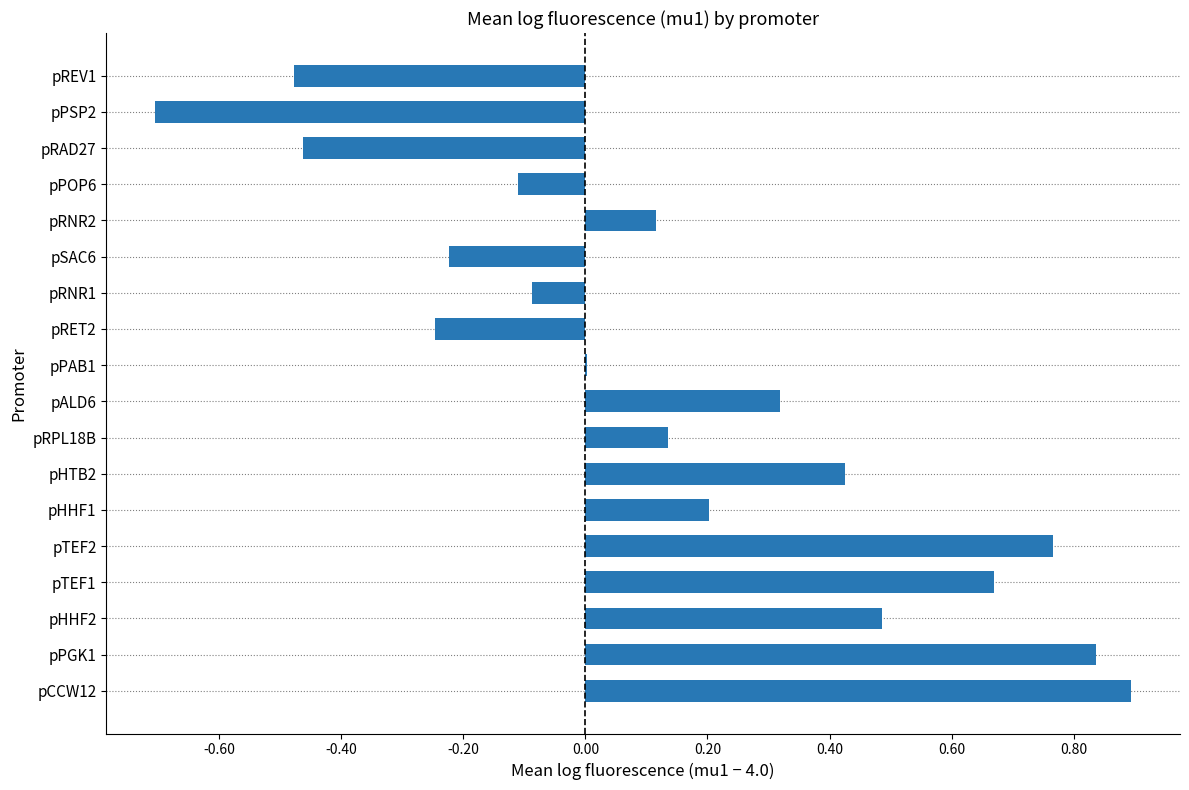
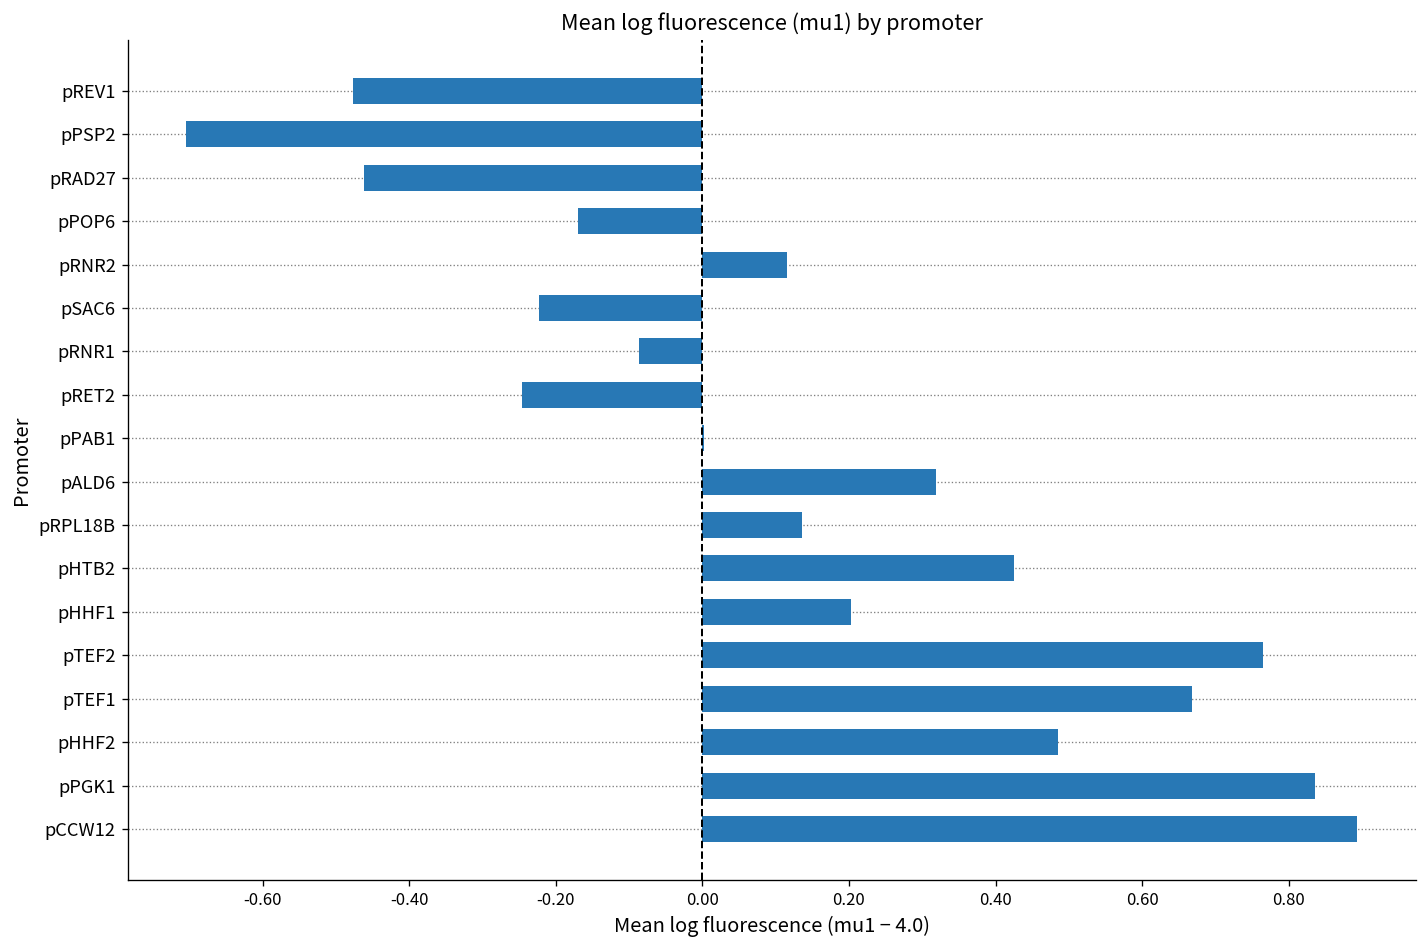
pPOP6: -0.11 -> -0.17
